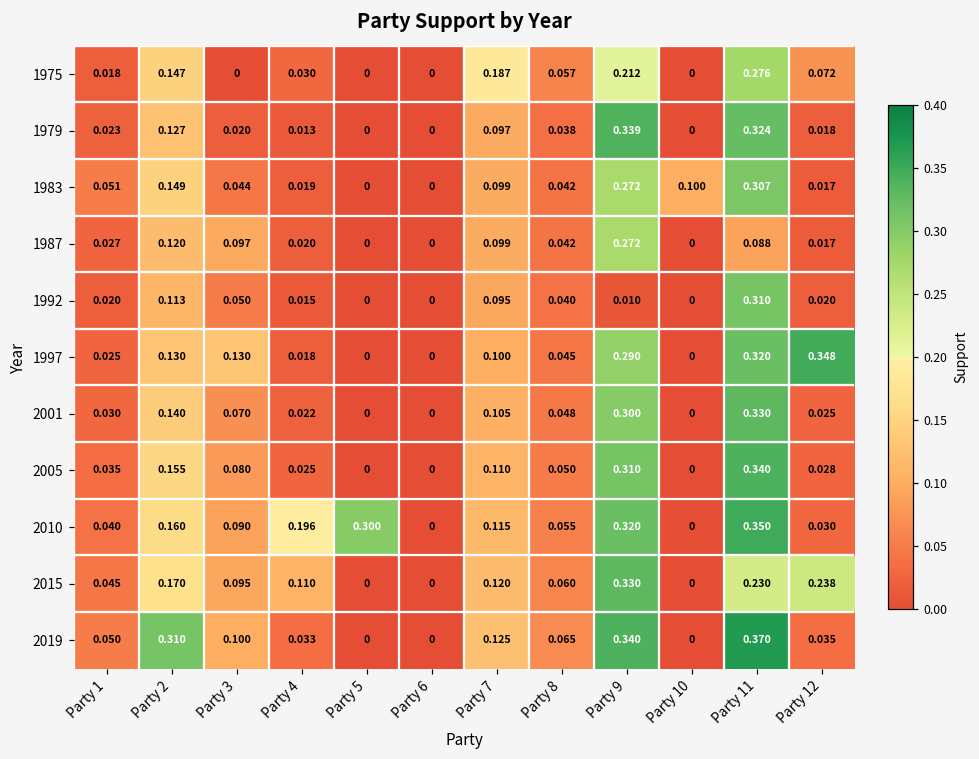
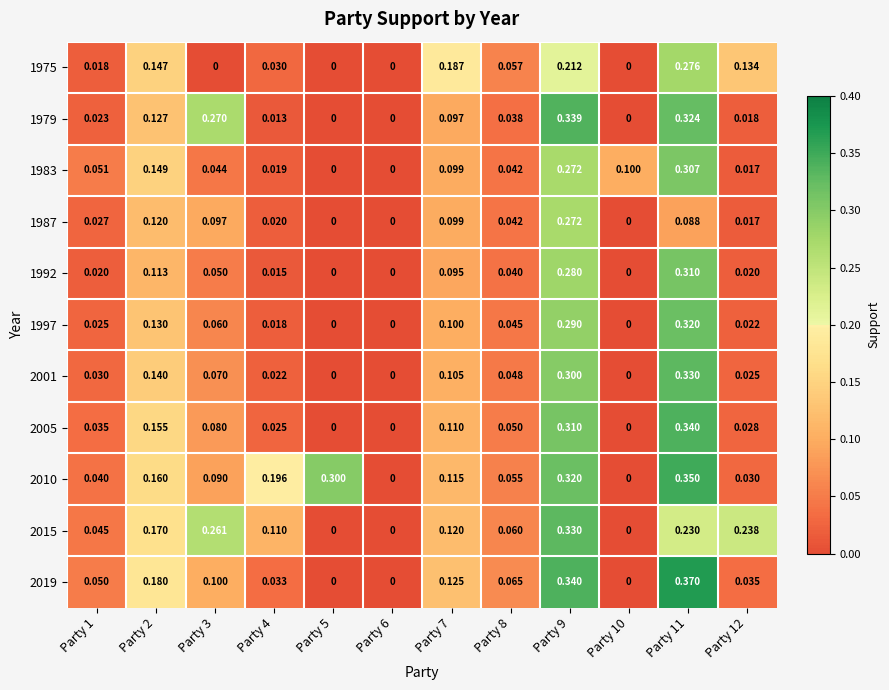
1975, Party 12: 0.072 -> 0.134
1979, Party 3: 0.020 -> 0.270
1992, Party 9: 0.010 -> 0.280
1997, Party 3: 0.130 -> 0.060
1997, Party 12: 0.348 -> 0.022
2015, Party 3: 0.095 -> 0.261
2019, Party 2: 0.310 -> 0.180
